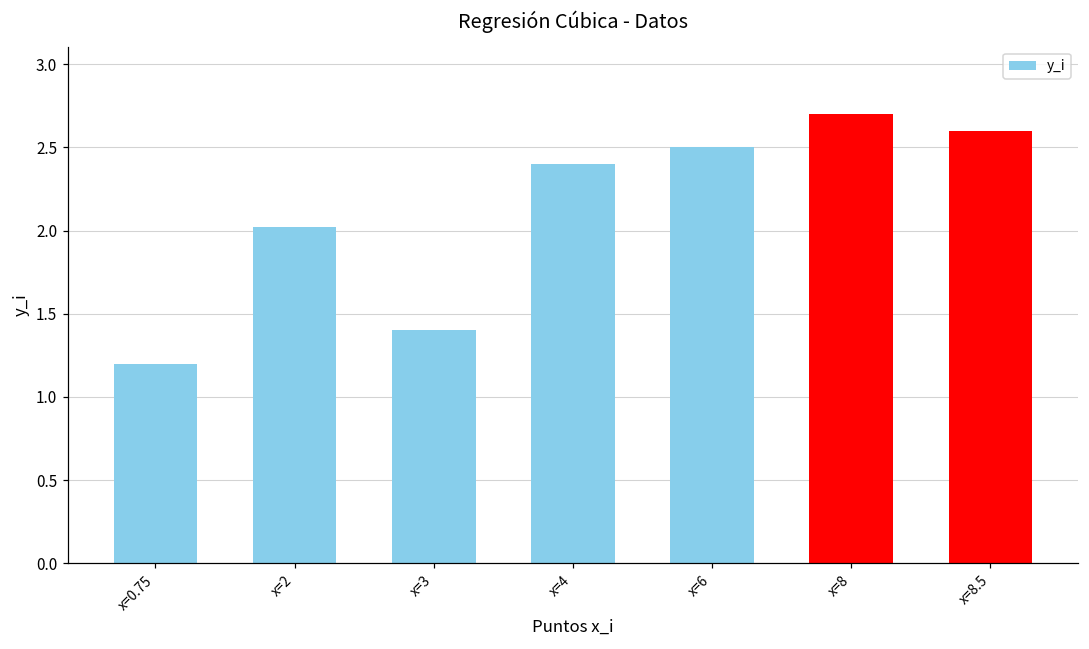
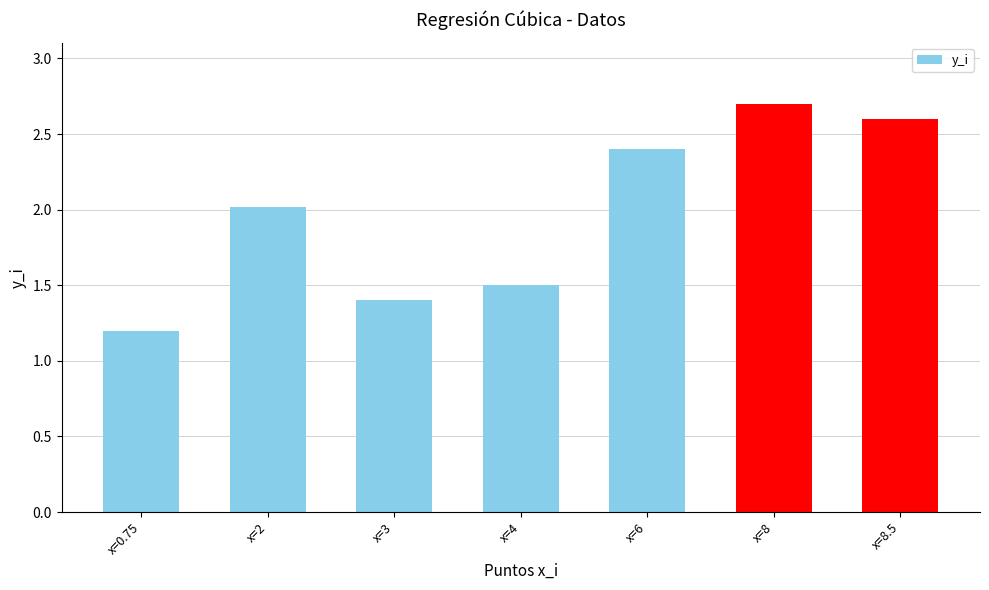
x=4: 2.4 -> 1.5
x=6: 2.5 -> 2.4
